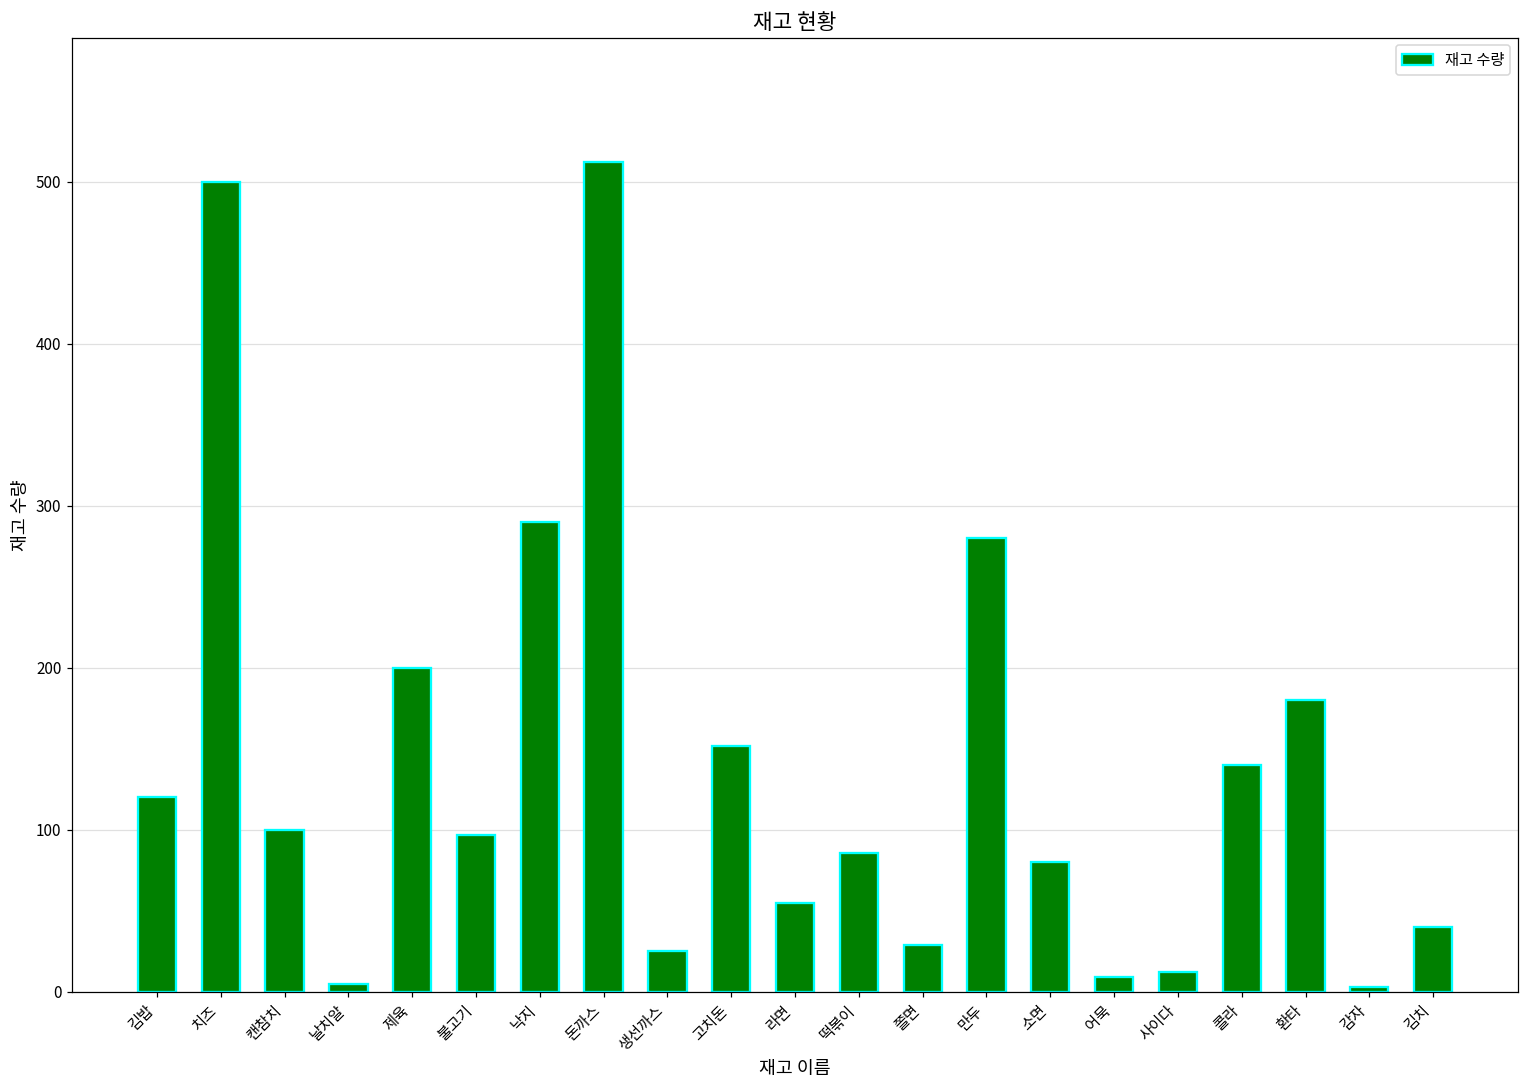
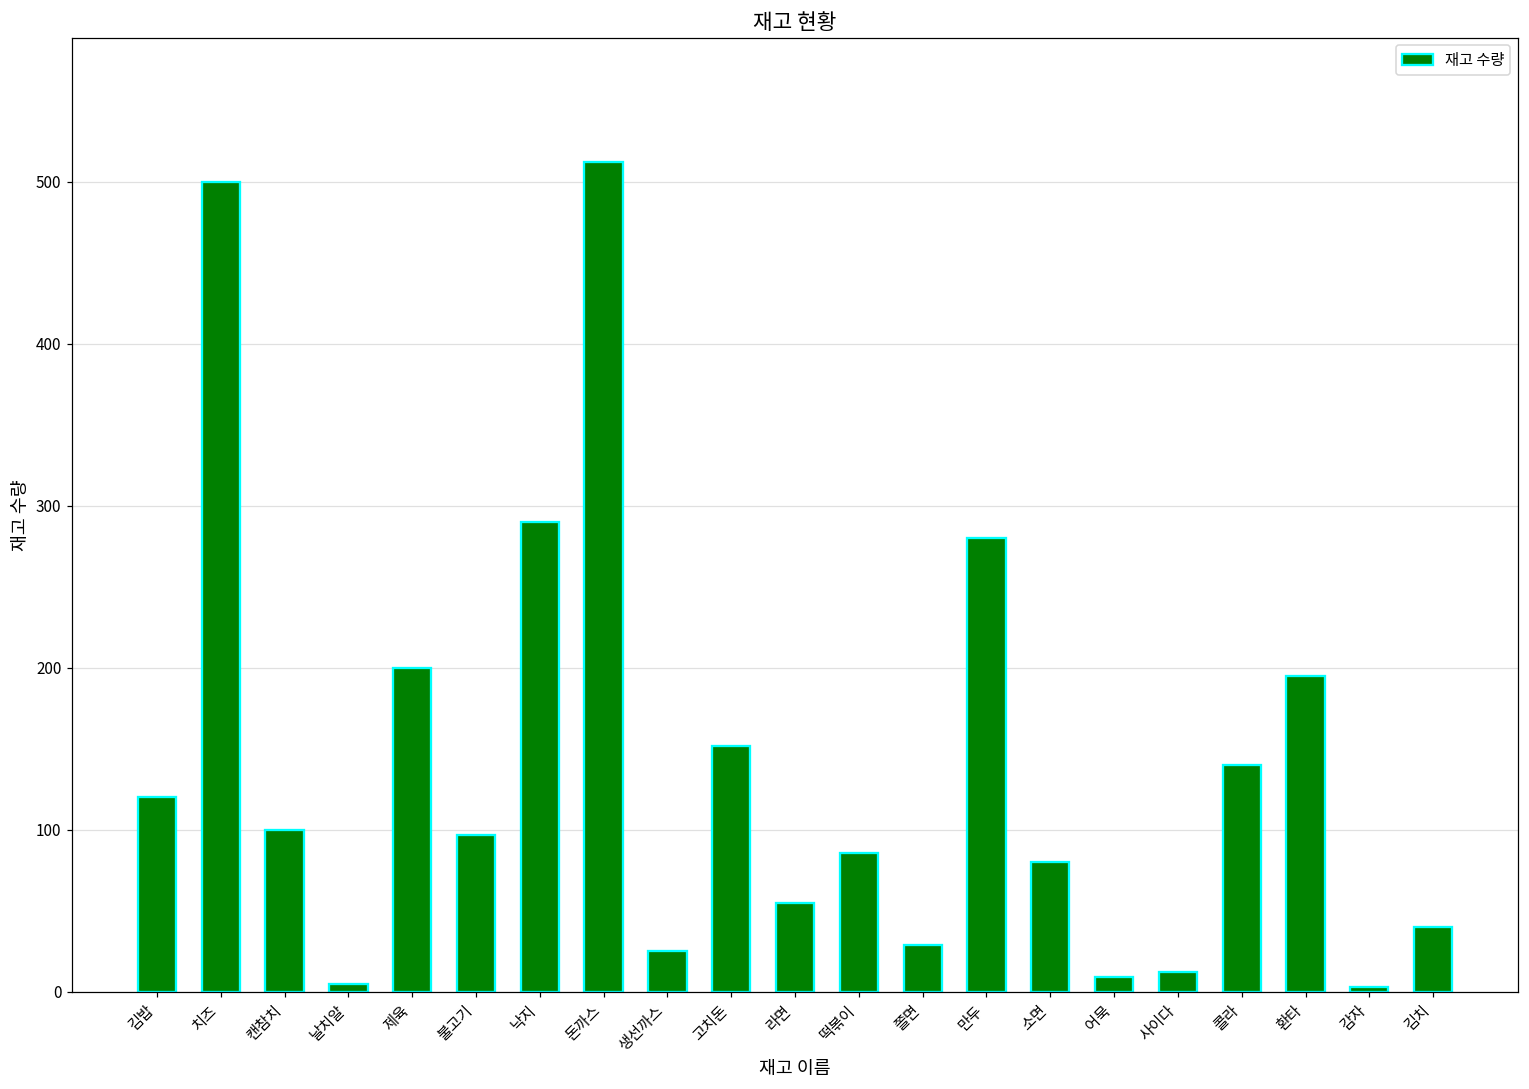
환타: 180 -> 195
